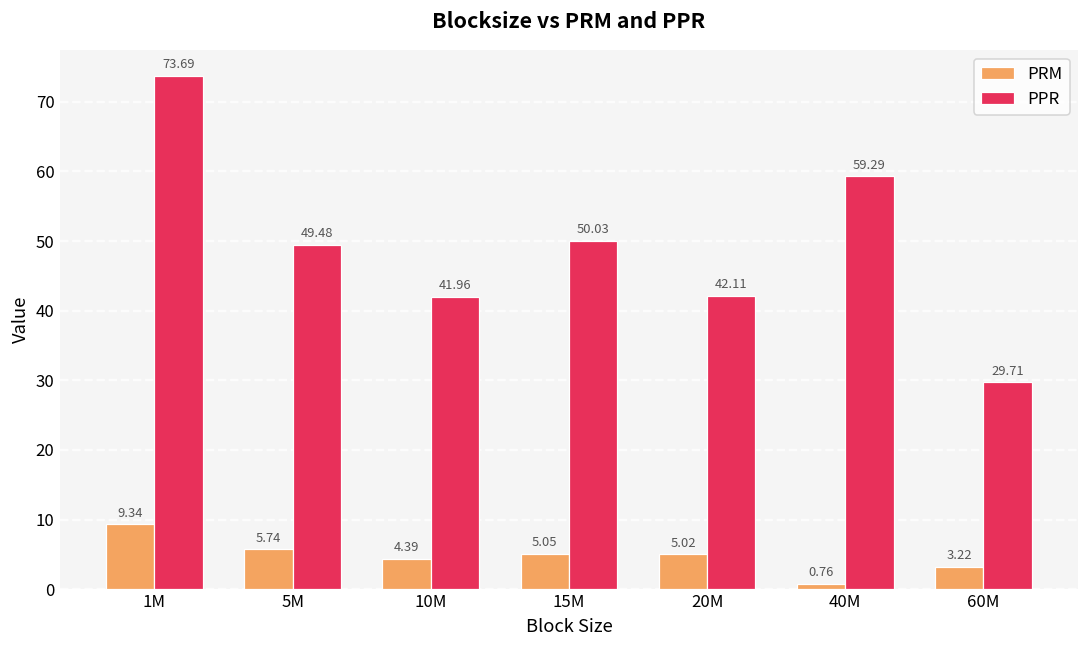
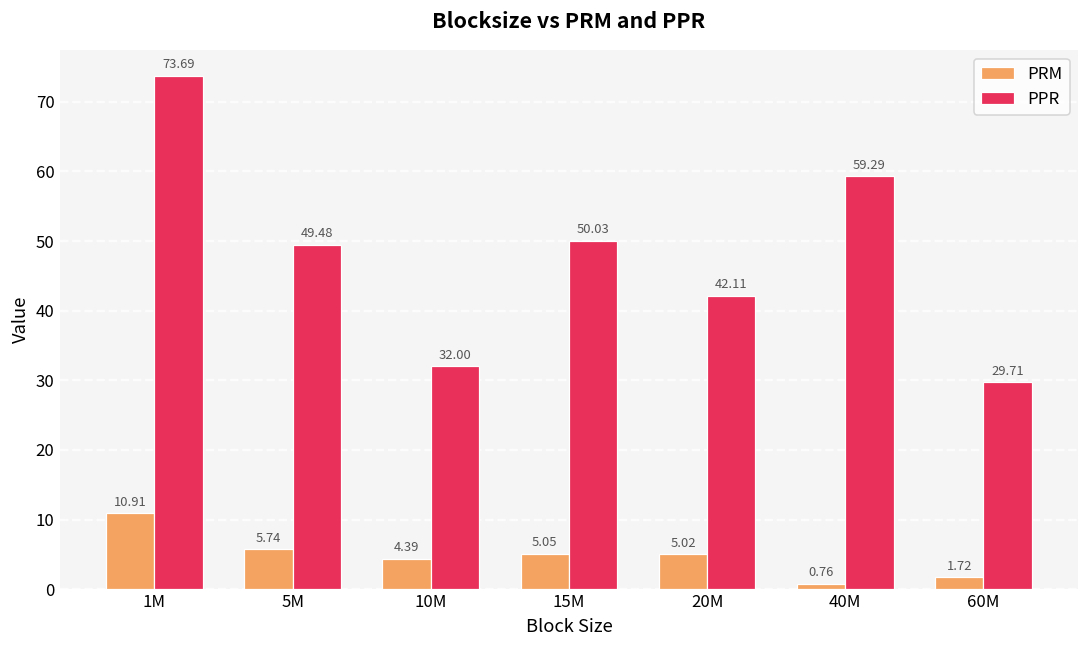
PRM, 1M: 9.34 -> 10.91
PPR, 10M: 41.96 -> 32.00
PRM, 60M: 3.22 -> 1.72
